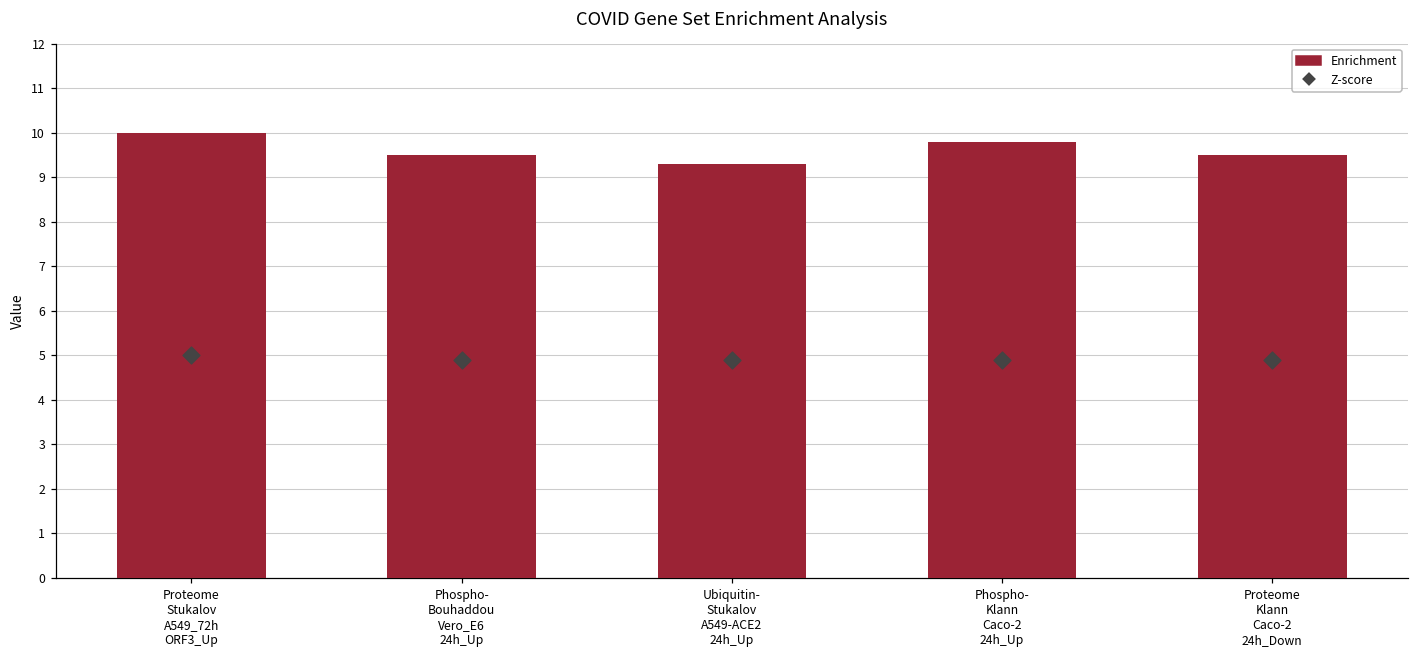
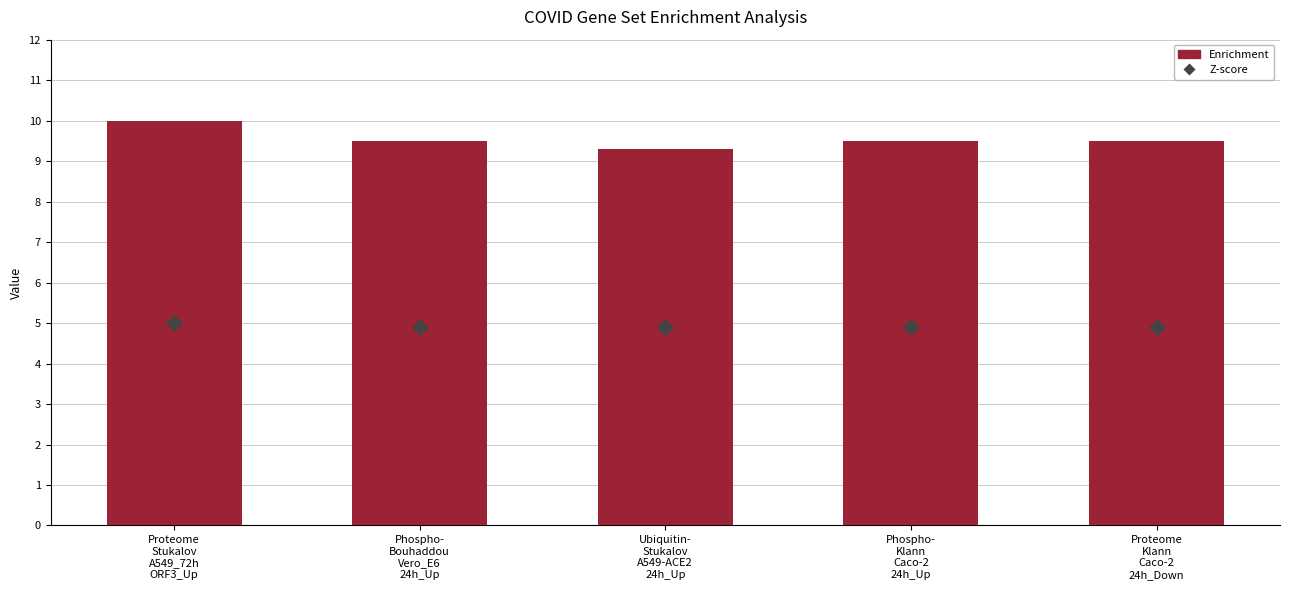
Enrichment, Phospho- Klann Caco-2 24h_Up: 9.8 -> 9.5
